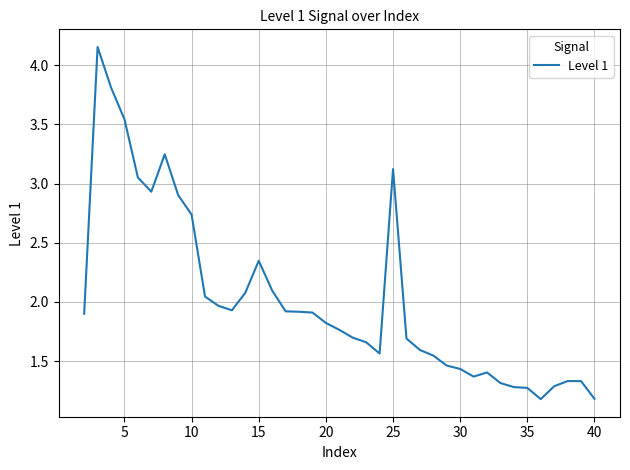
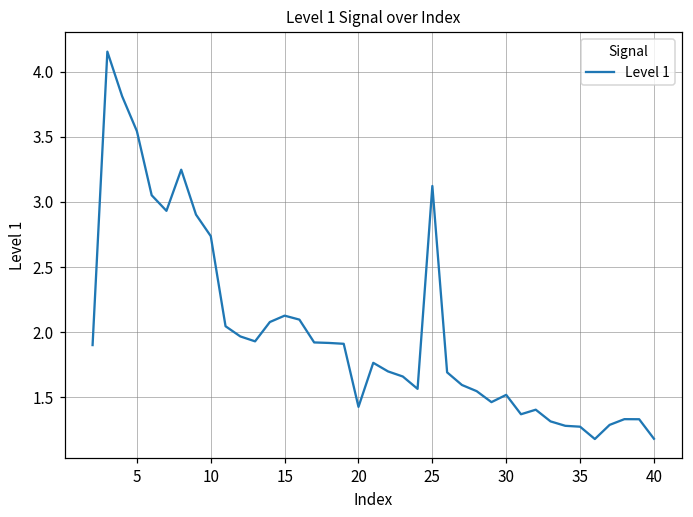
15: 2.35 -> 2.13
20: 1.82 -> 1.43
30: 1.43 -> 1.52
